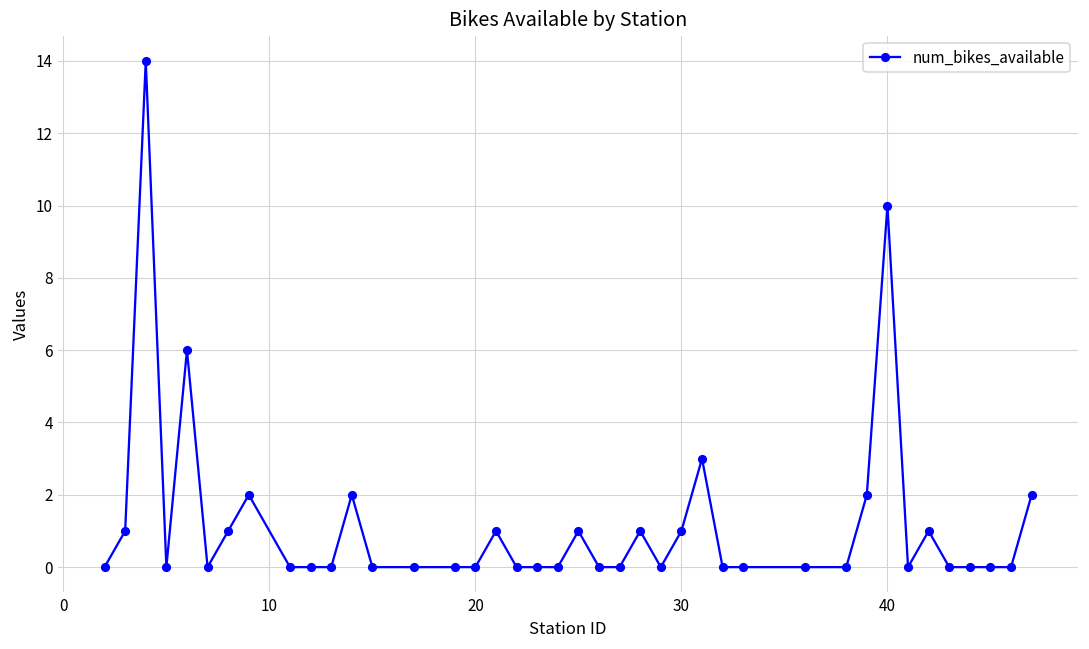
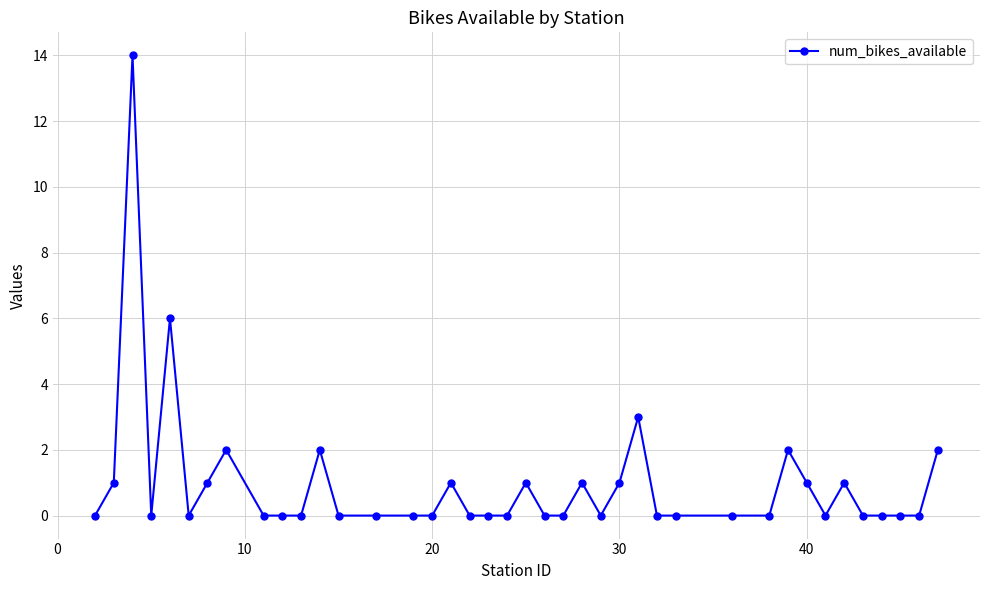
40: 10 -> 1
